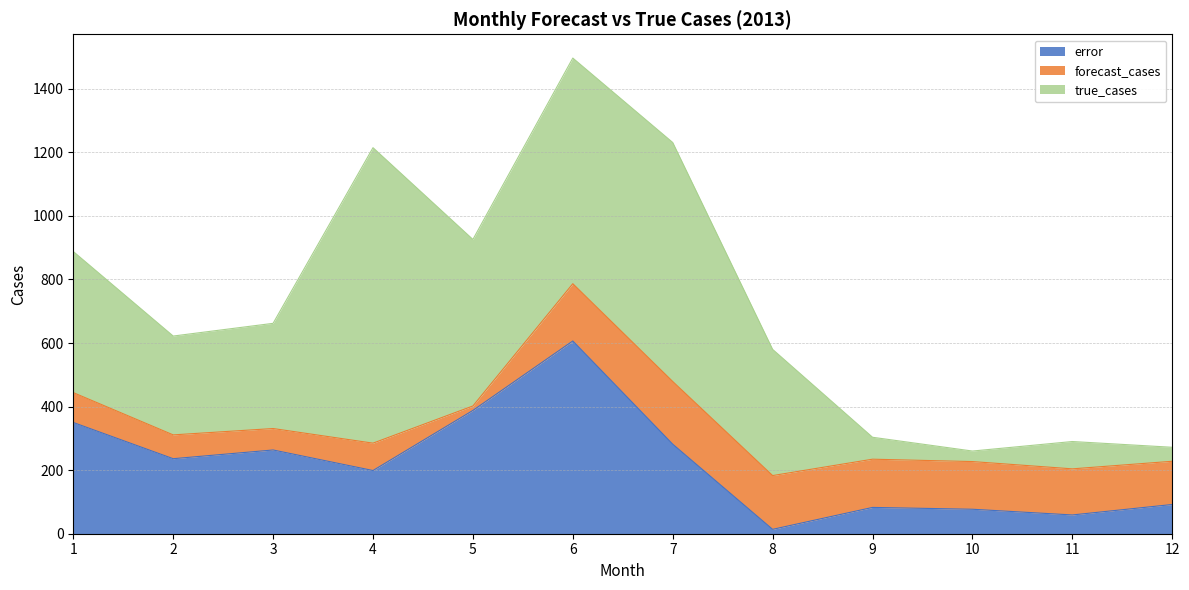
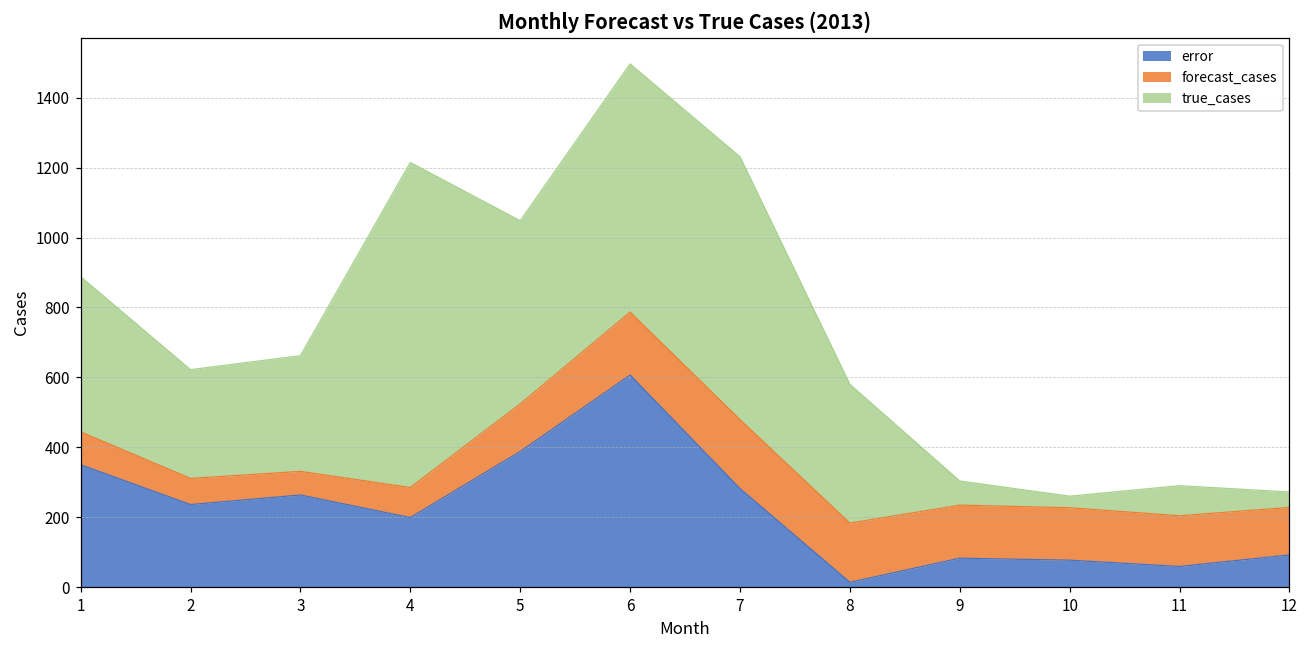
forecast_cases, 5: 10 -> 140
